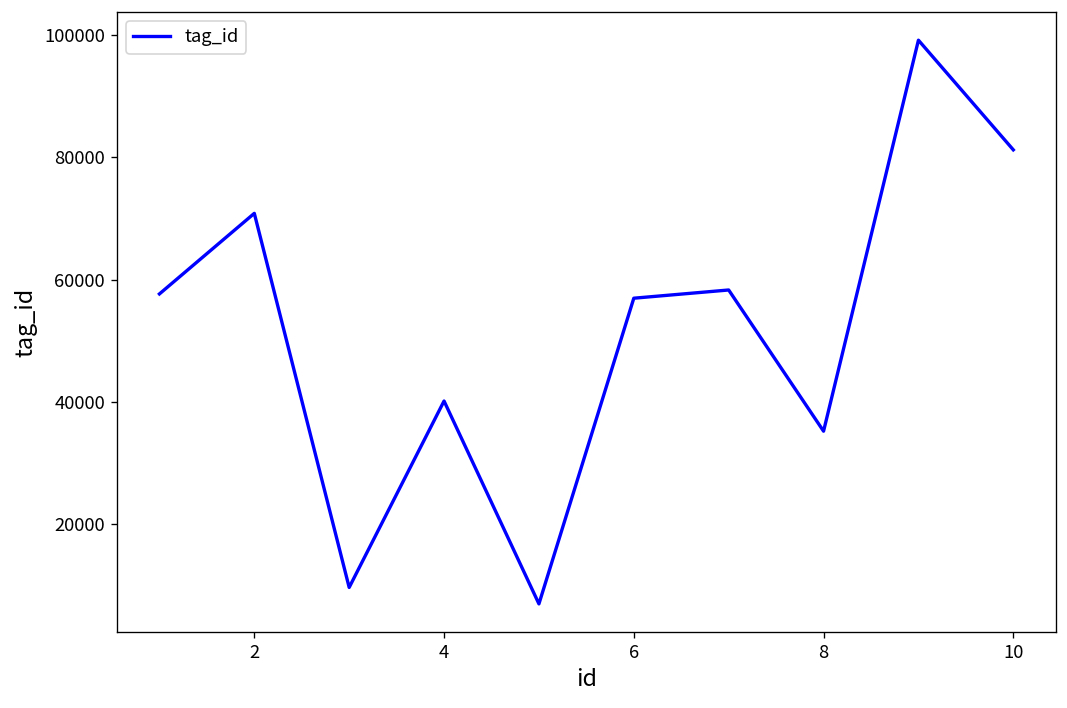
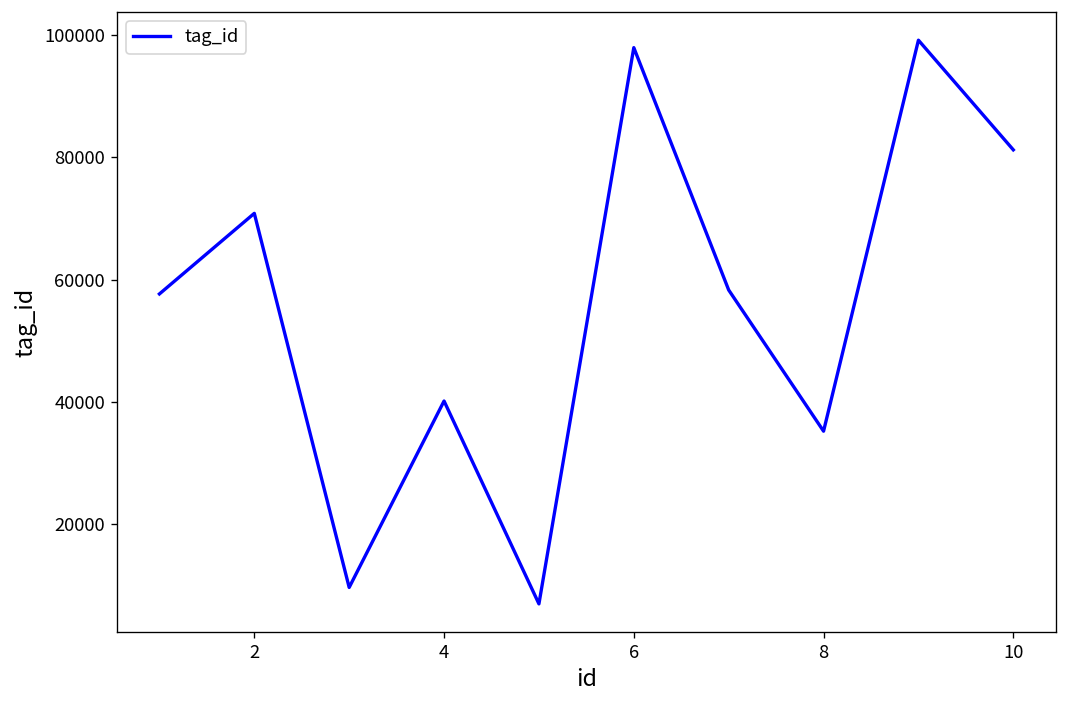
6: 57000 -> 98000
